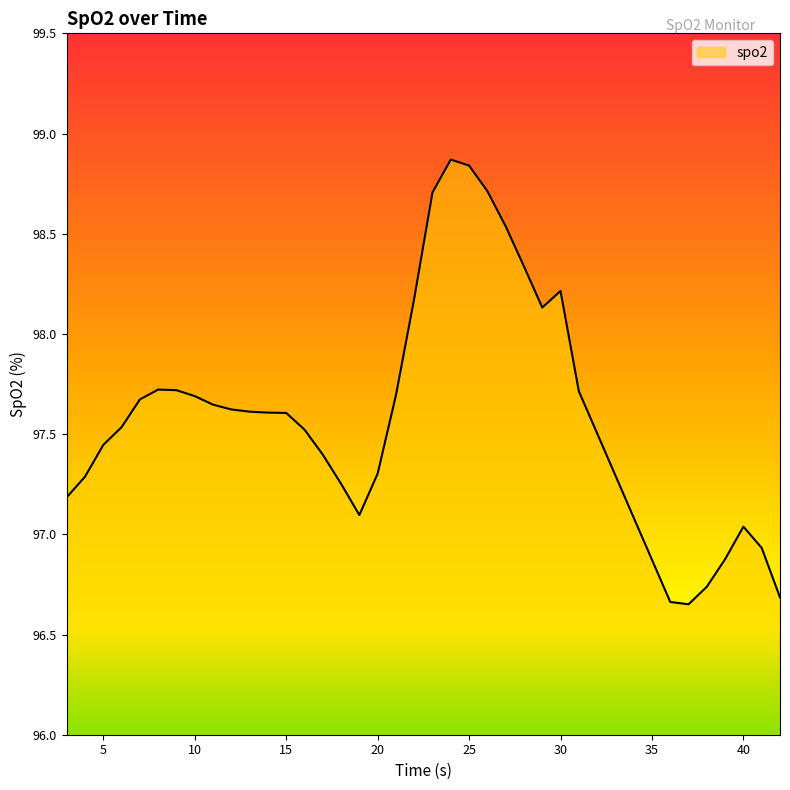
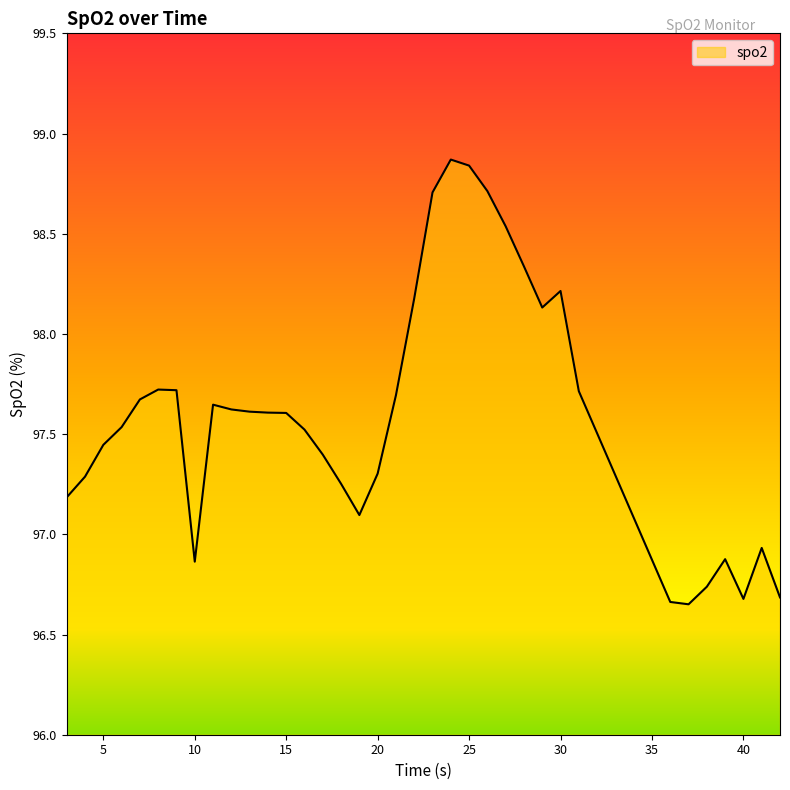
10: 97.69 -> 96.86
40: 97.04 -> 96.68
